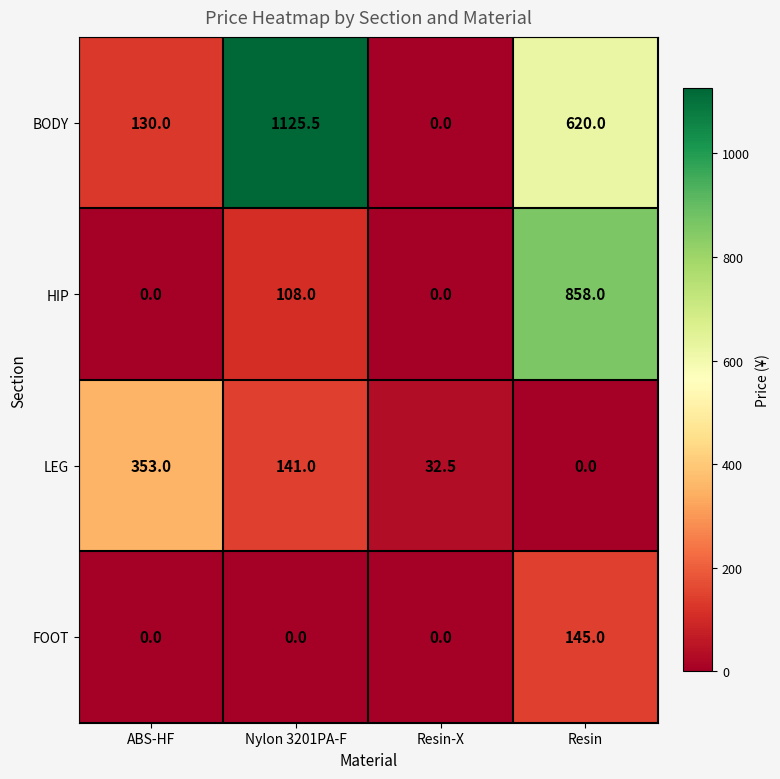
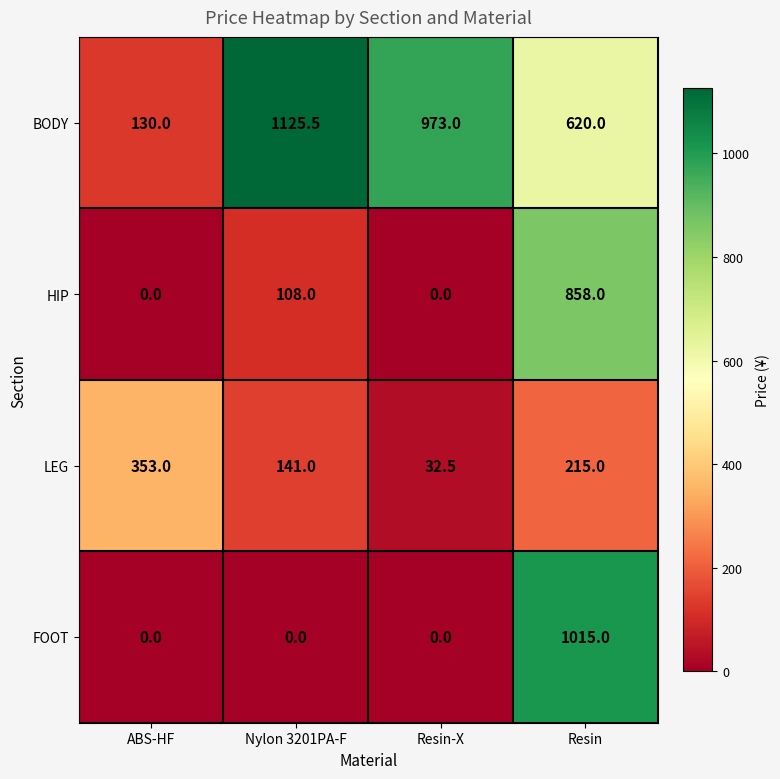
BODY, Resin-X: 0.0 -> 973.0
LEG, Resin: 0.0 -> 215.0
FOOT, Resin: 145.0 -> 1015.0
